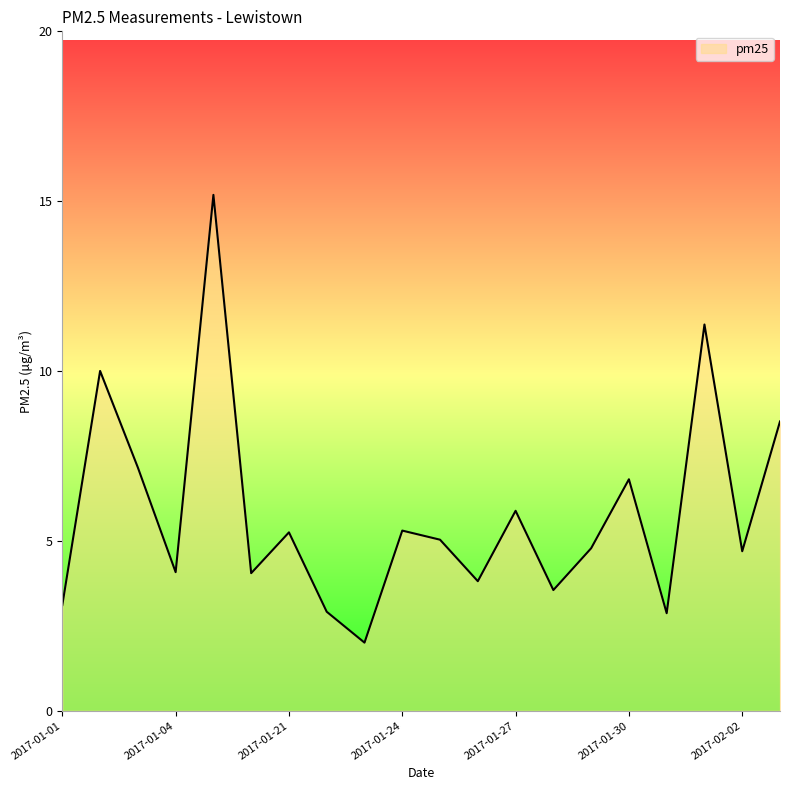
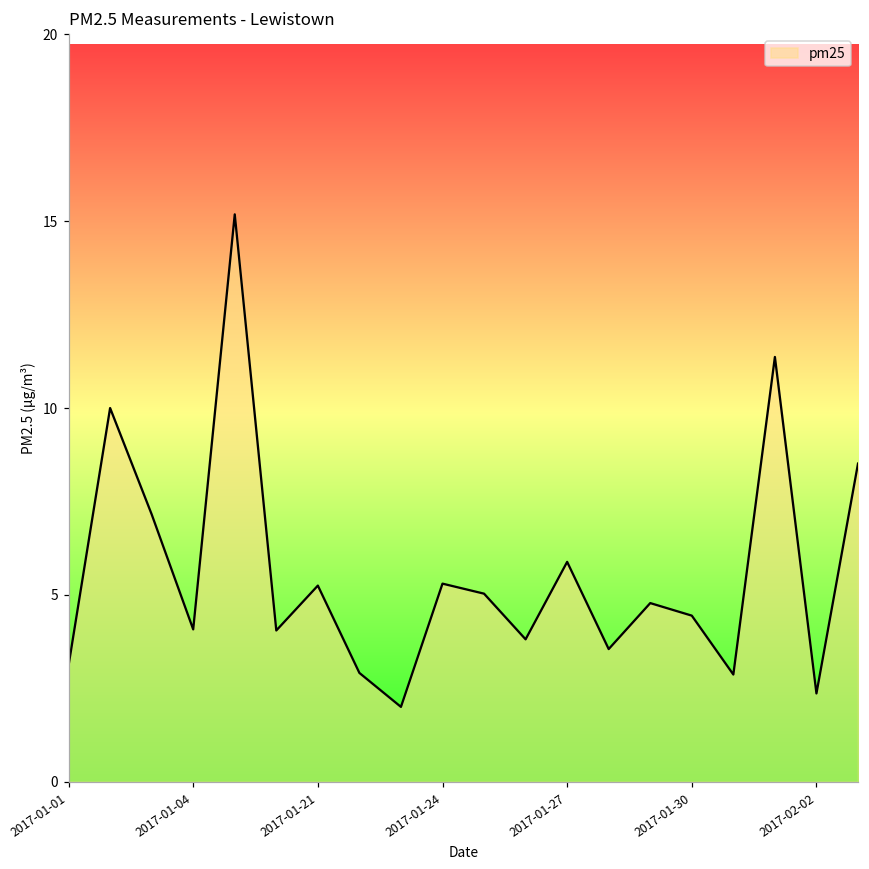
2017-01-30: 6.8 -> 4.4
2017-02-02: 4.7 -> 2.4
